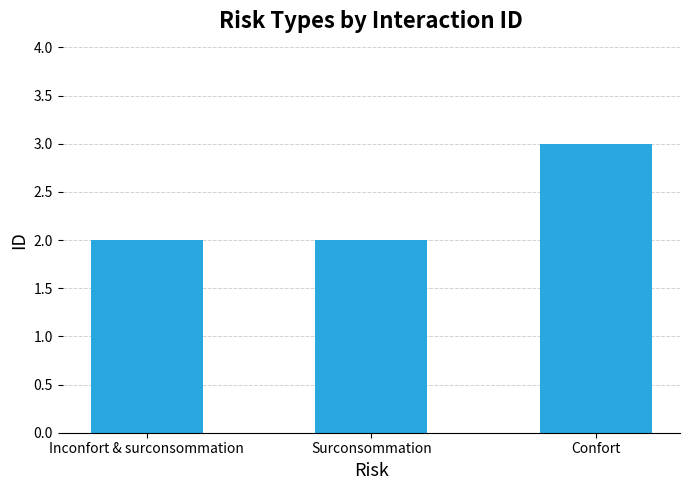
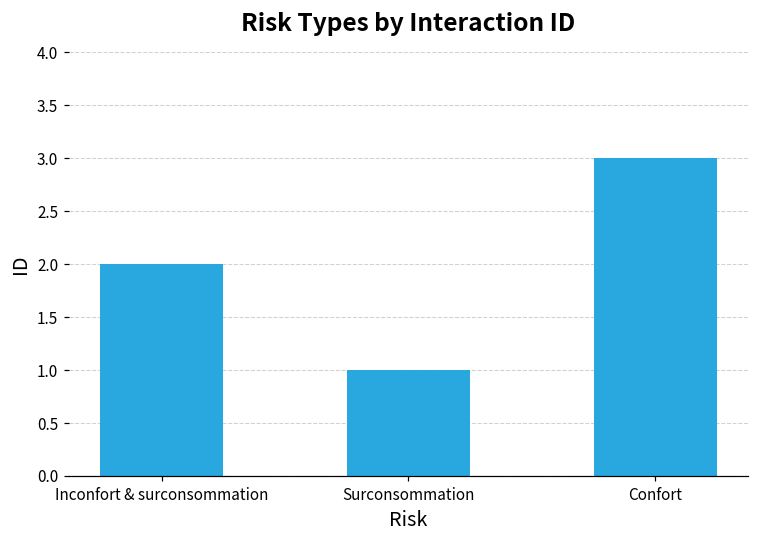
Surconsommation: 2 -> 1
